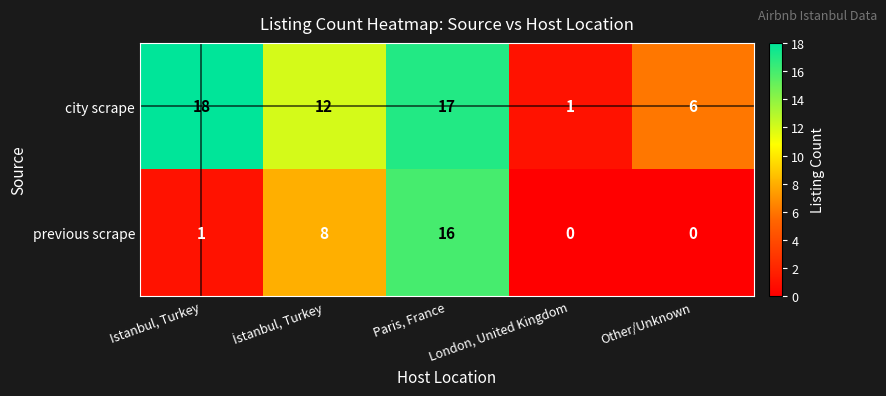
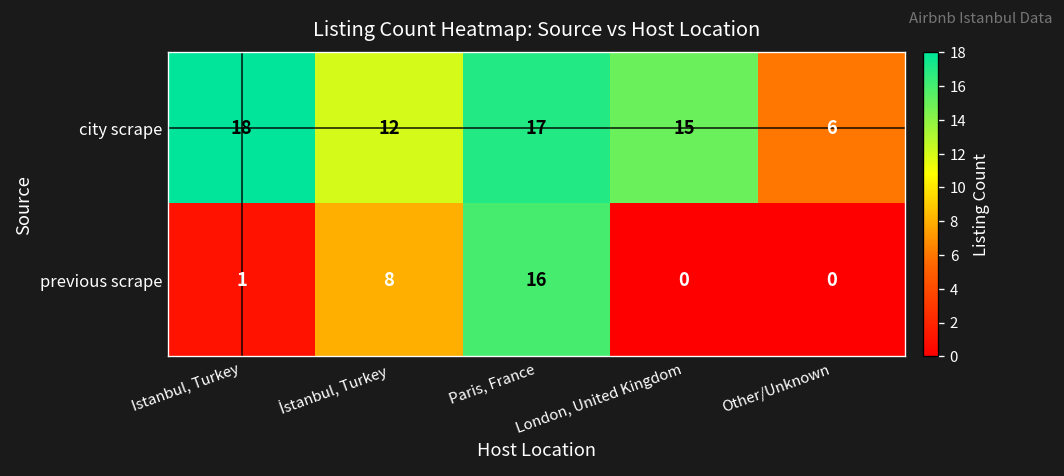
city scrape, London, United Kingdom: 1 -> 15
